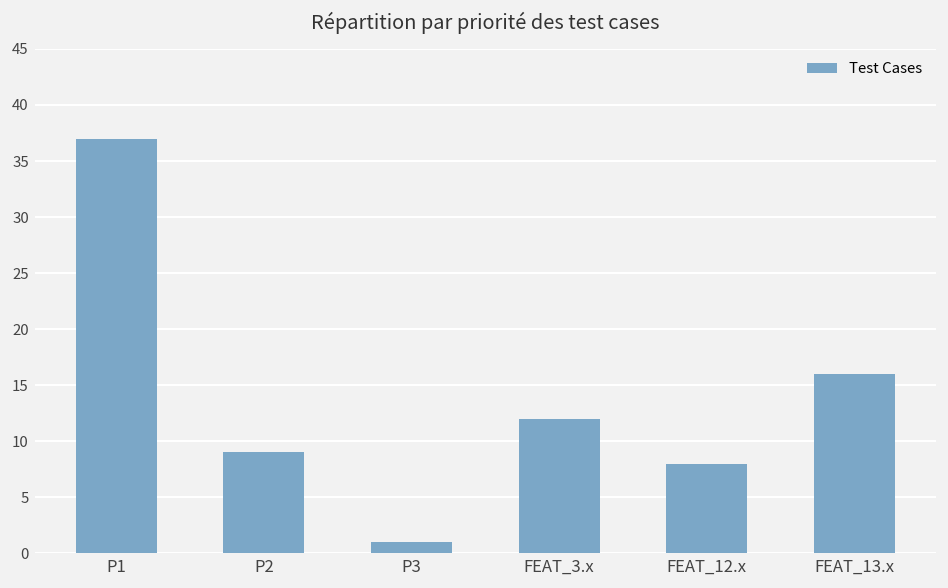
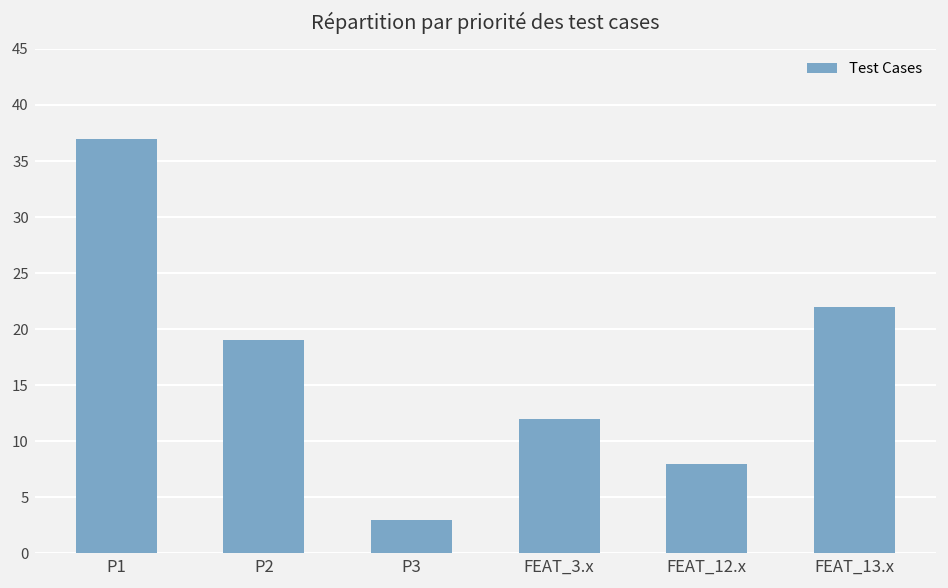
P2: 9 -> 19
P3: 1 -> 3
FEAT_13.x: 16 -> 22
